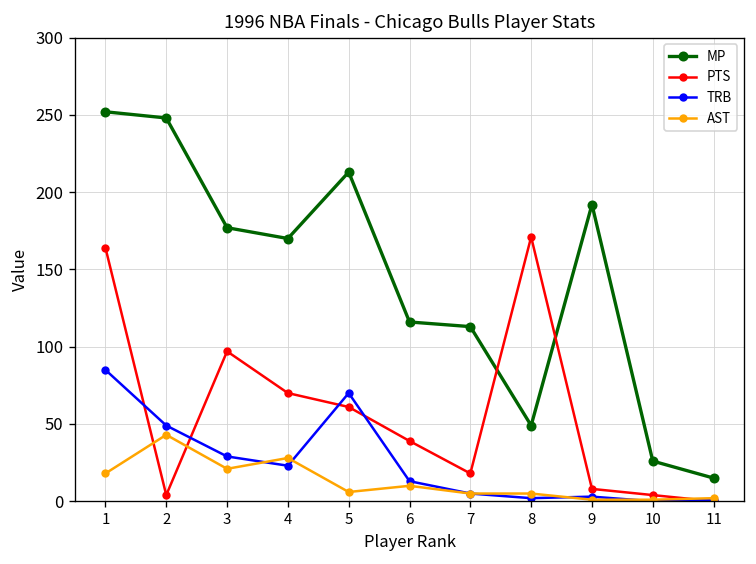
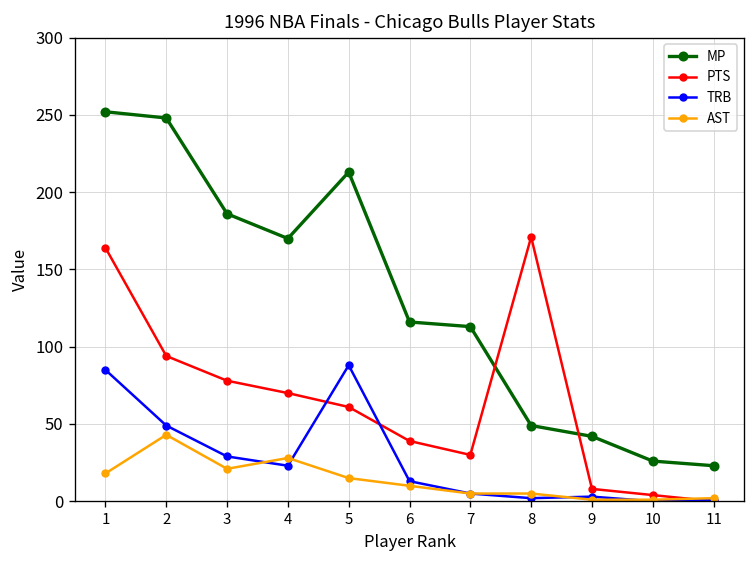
PTS, 2: 4 -> 94
MP, 3: 177 -> 186
PTS, 3: 97 -> 78
TRB, 5: 70 -> 88
AST, 5: 6 -> 15
PTS, 7: 18 -> 30
MP, 9: 192 -> 42
MP, 11: 15 -> 23
